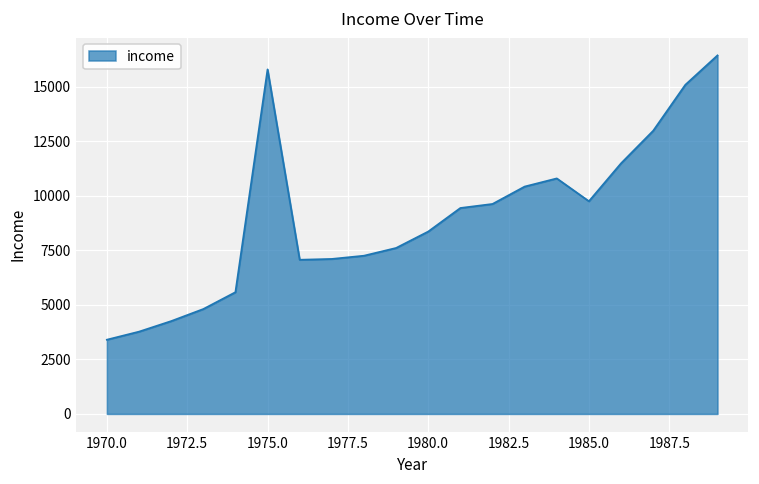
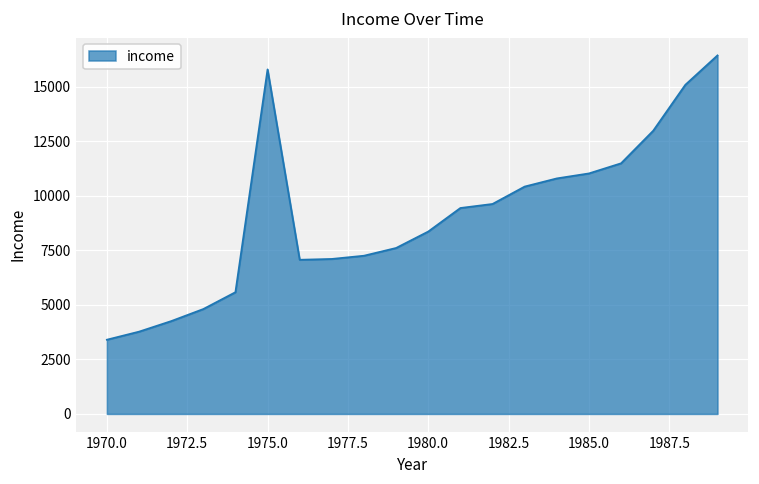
1985.0: 9700 -> 11000
